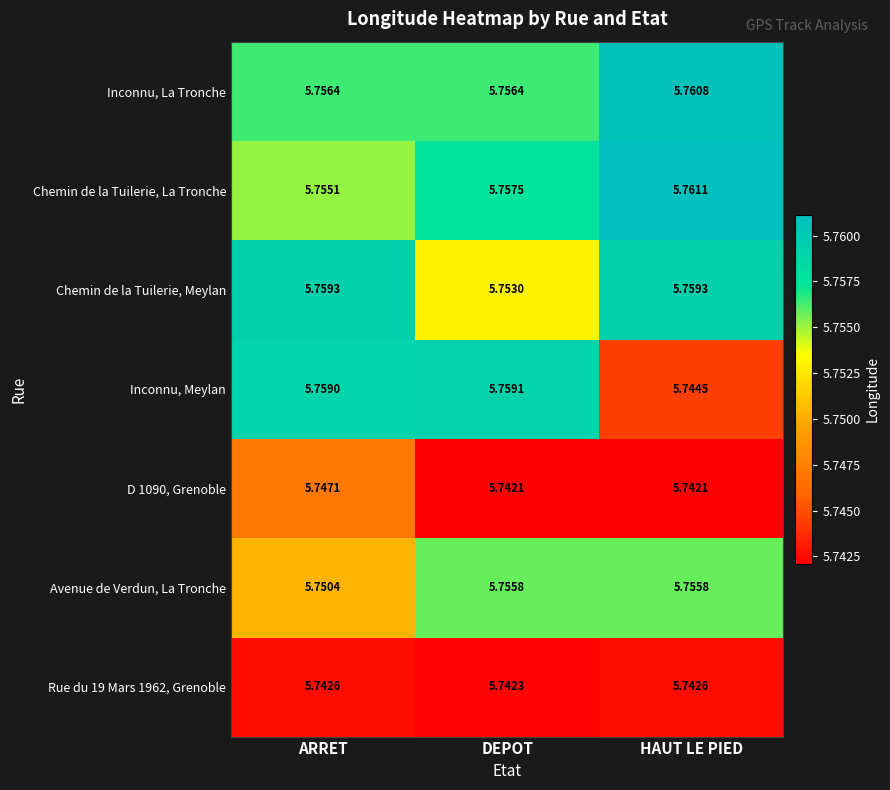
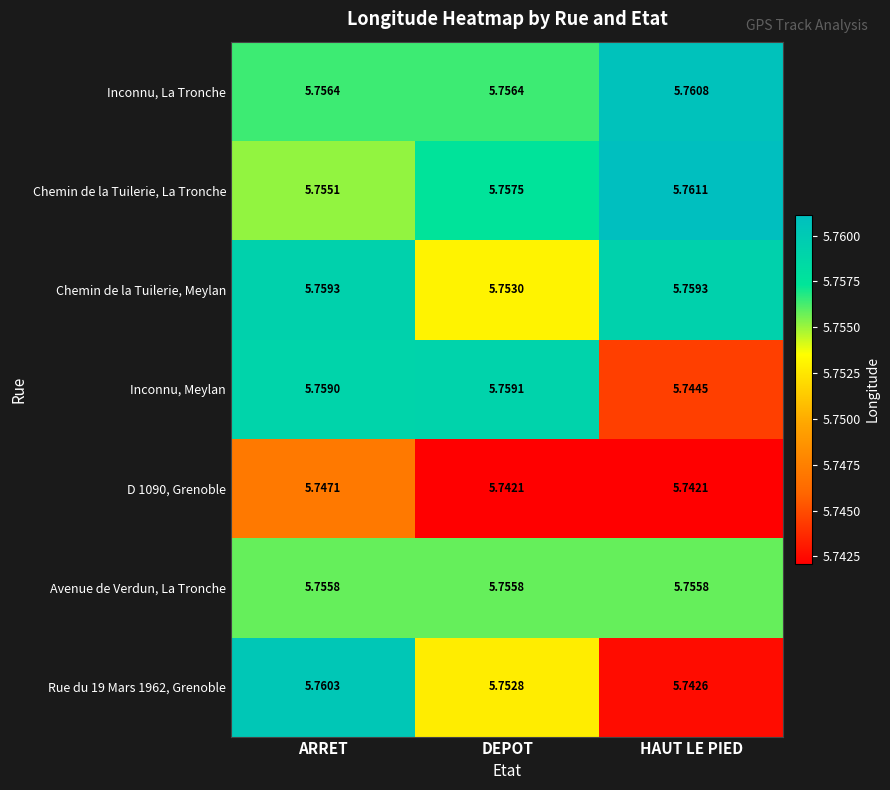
Avenue de Verdun, La Tronche, ARRET: 5.7504 -> 5.7558
Rue du 19 Mars 1962, Grenoble, ARRET: 5.7426 -> 5.7603
Rue du 19 Mars 1962, Grenoble, DEPOT: 5.7423 -> 5.7528
